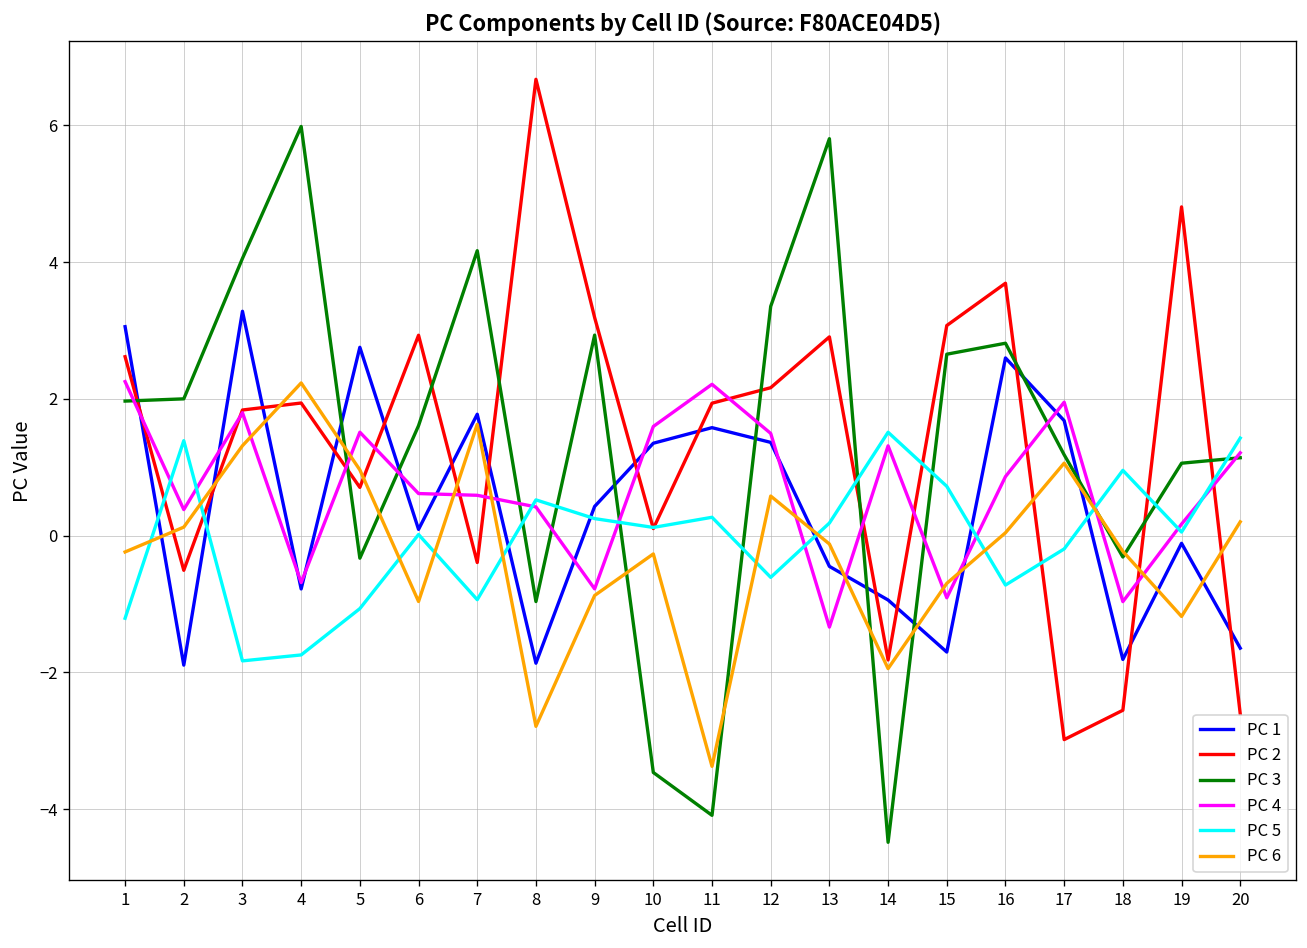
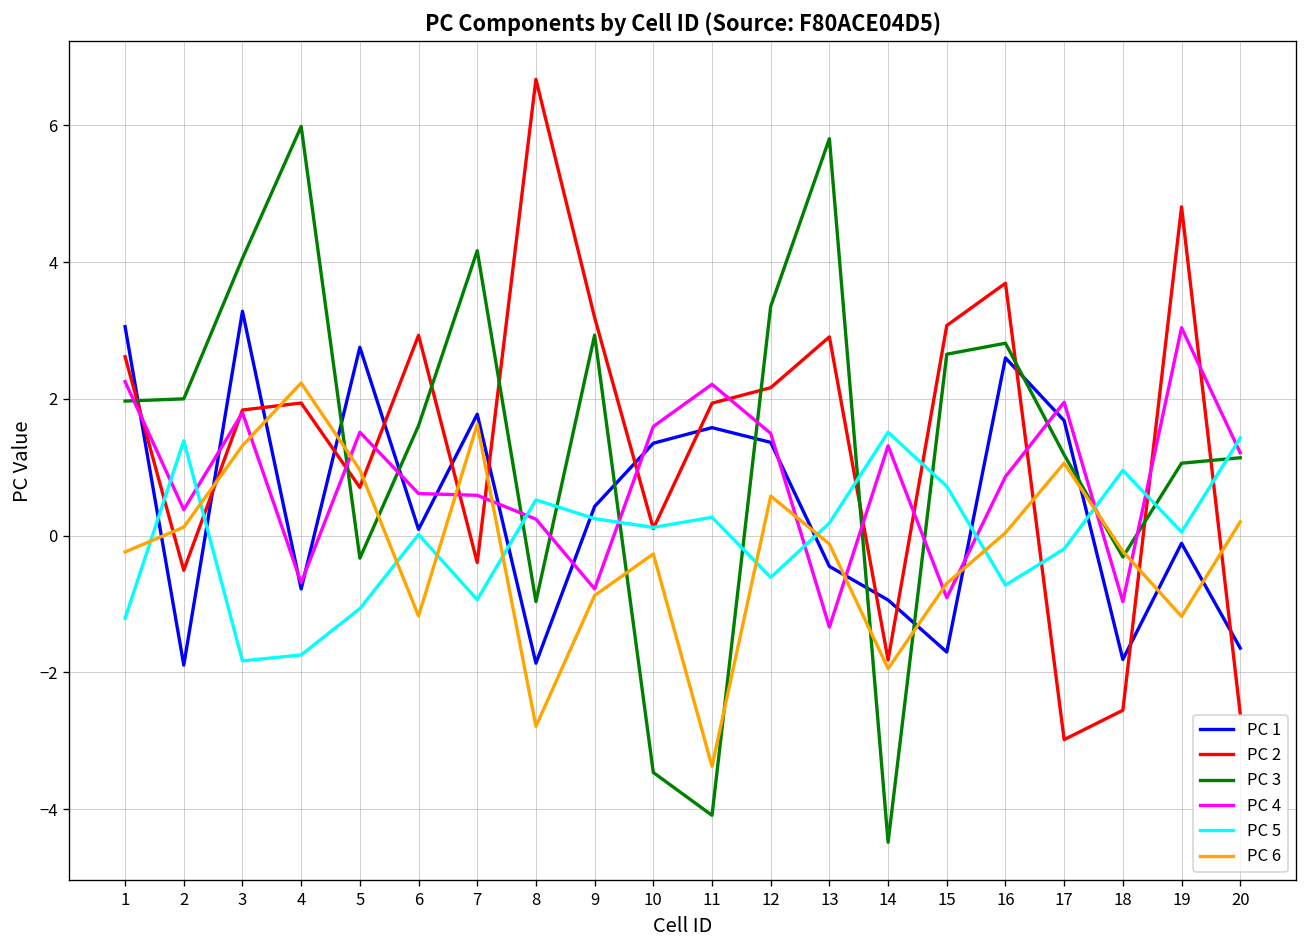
PC 6, 6: -1.0 -> -1.2
PC 4, 8: 0.4 -> 0.2
PC 4, 19: 0.2 -> 3.0
